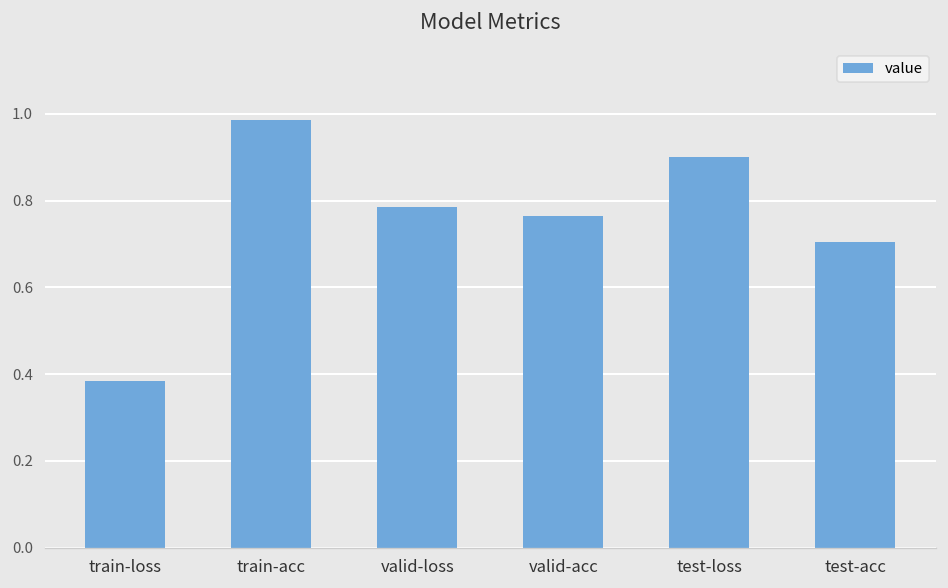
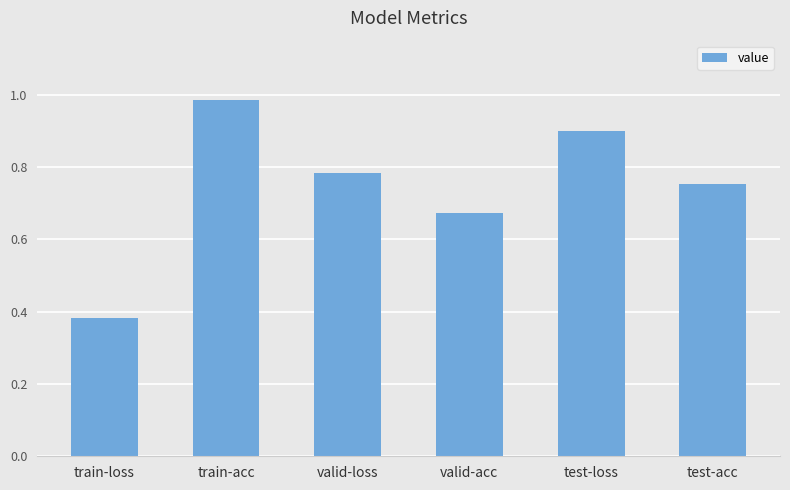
valid-acc: 0.76 -> 0.67
test-acc: 0.71 -> 0.75
